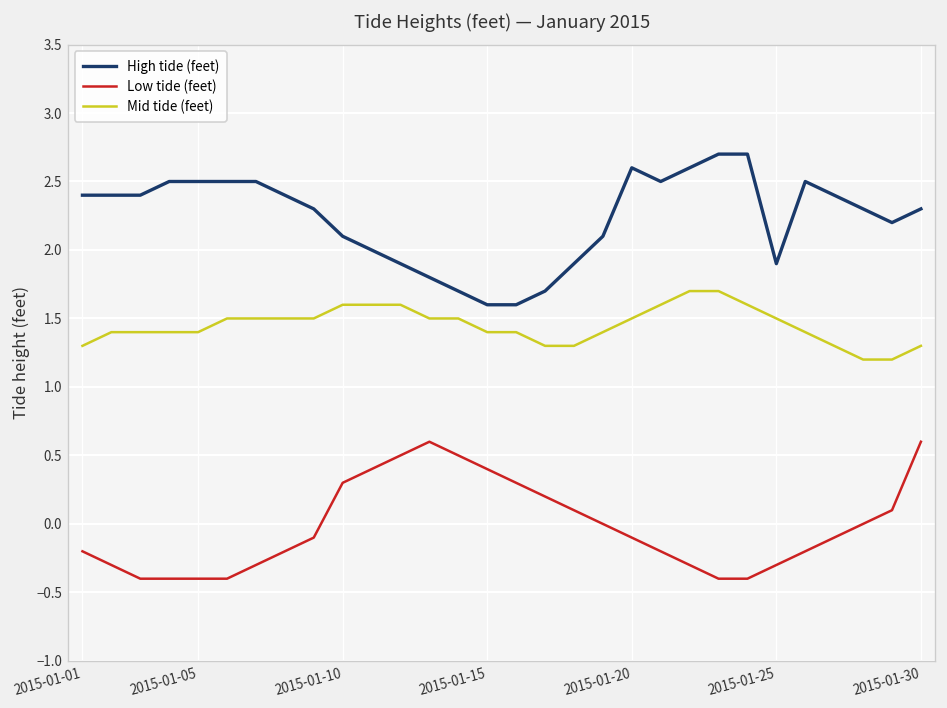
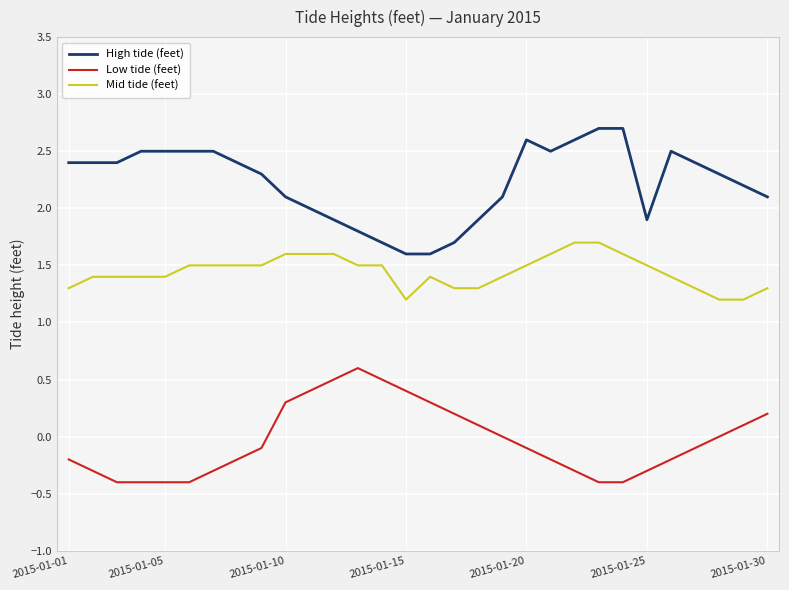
Mid tide (feet), 2015-01-15: 1.4 -> 1.2
High tide (feet), 2015-01-30: 2.3 -> 2.1
Low tide (feet), 2015-01-30: 0.6 -> 0.2
